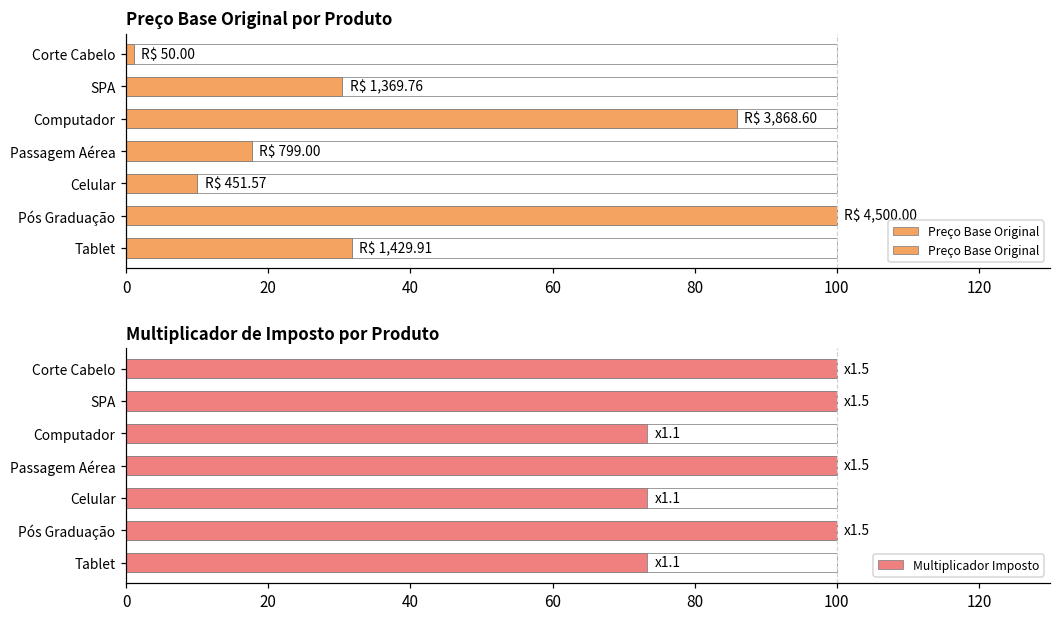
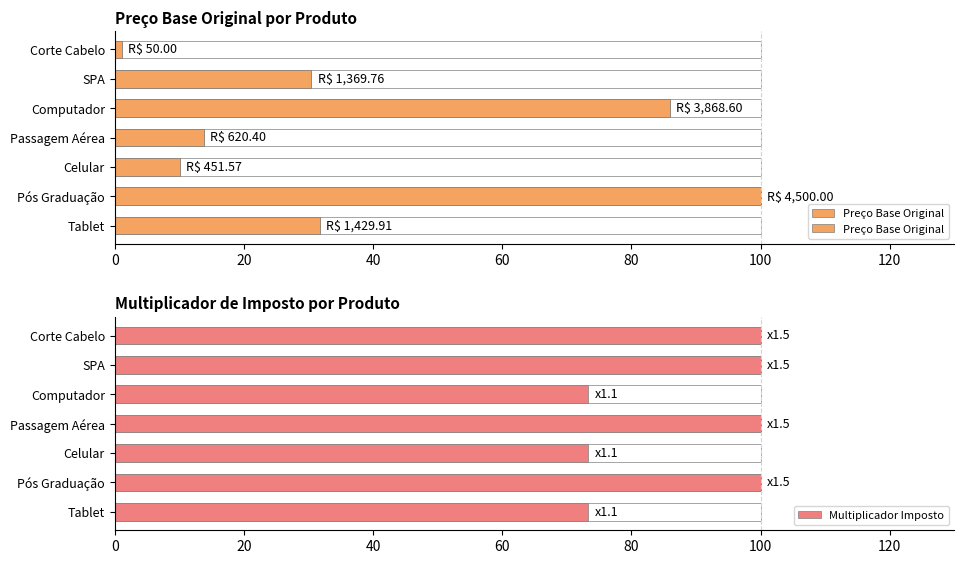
Preço Base Original por Produto, Preço Base Original, Passagem Aérea: 799.00 -> 620.40
